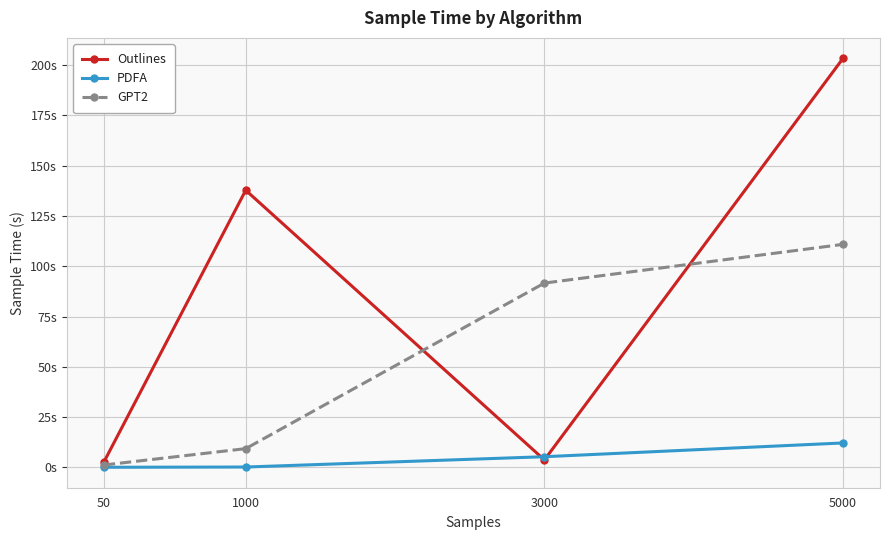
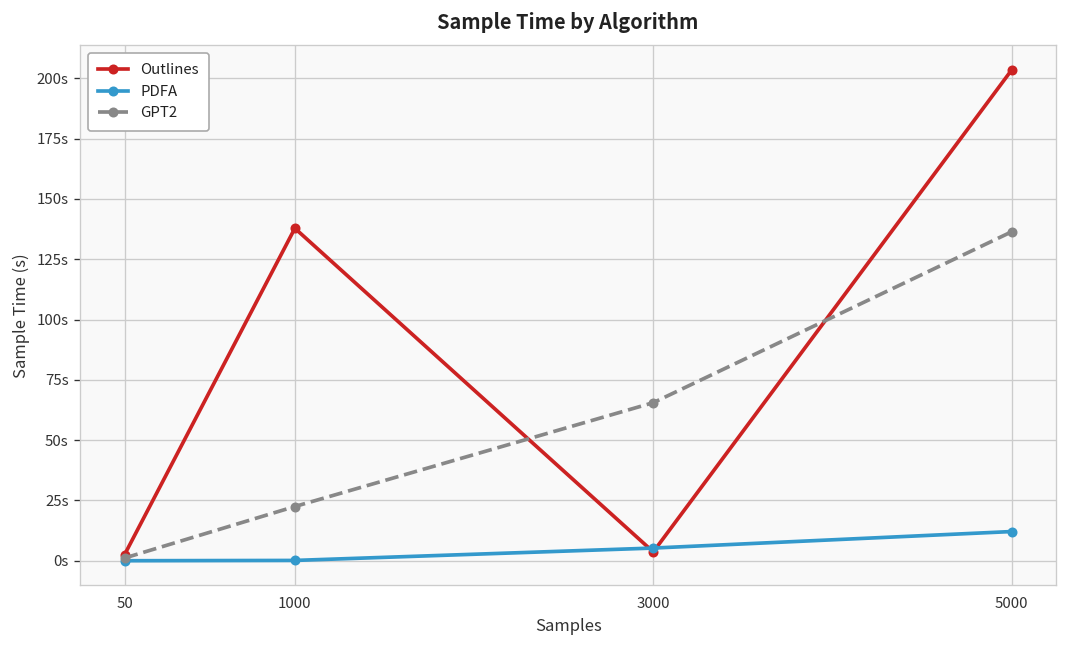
GPT2, 1000: 9s -> 22s
GPT2, 3000: 92s -> 66s
GPT2, 5000: 111s -> 136s
